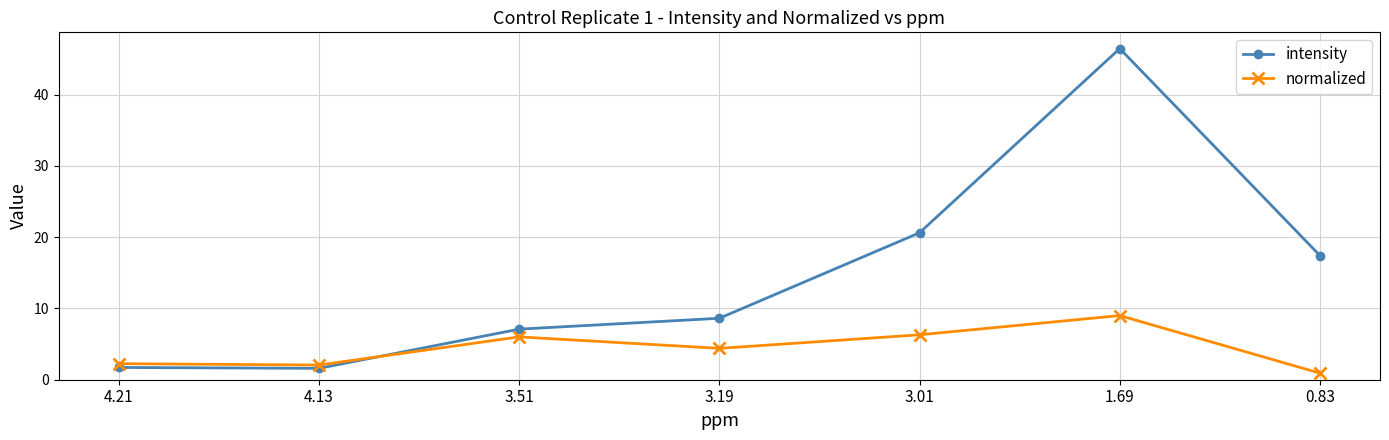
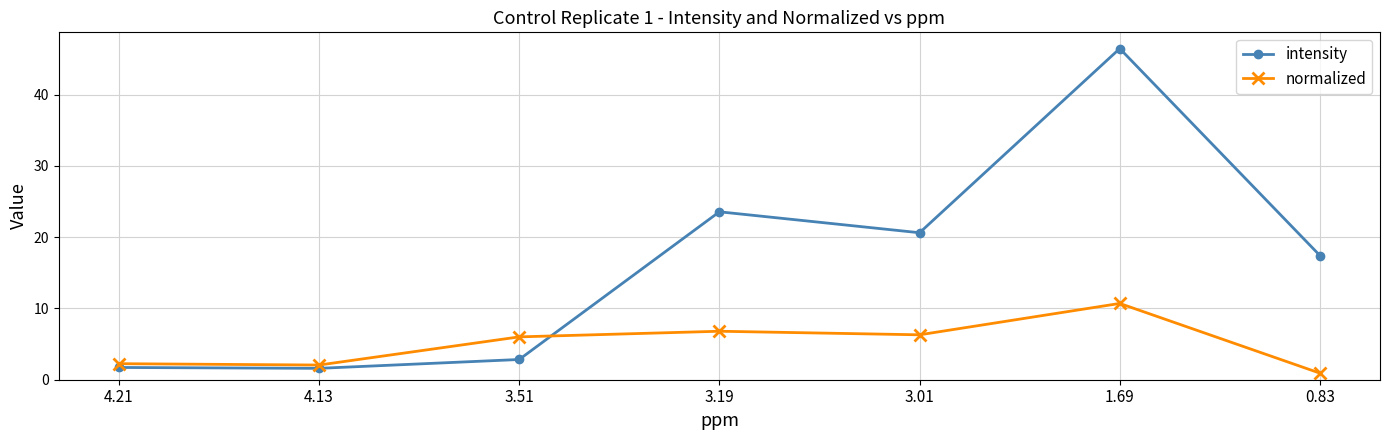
intensity, 3.51: 7 -> 3
intensity, 3.19: 9 -> 24
normalized, 3.19: 4 -> 7
normalized, 1.69: 9 -> 11
